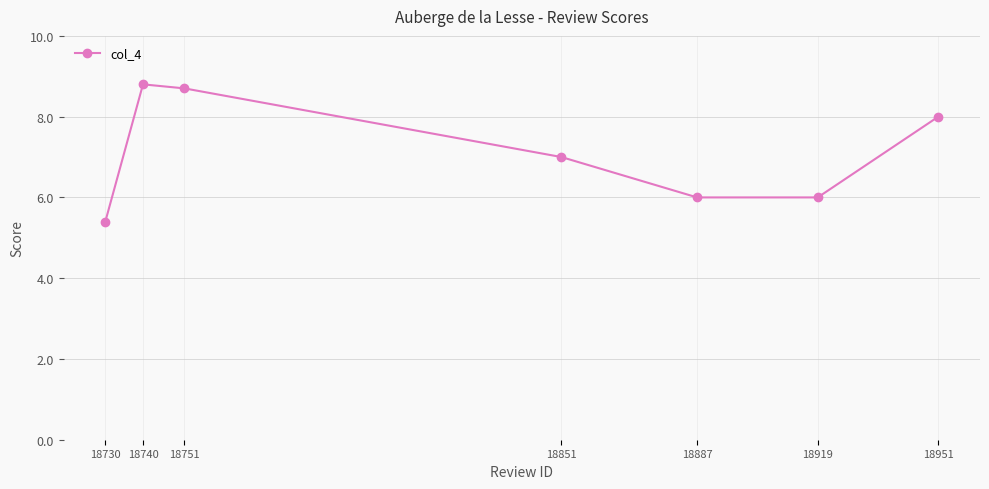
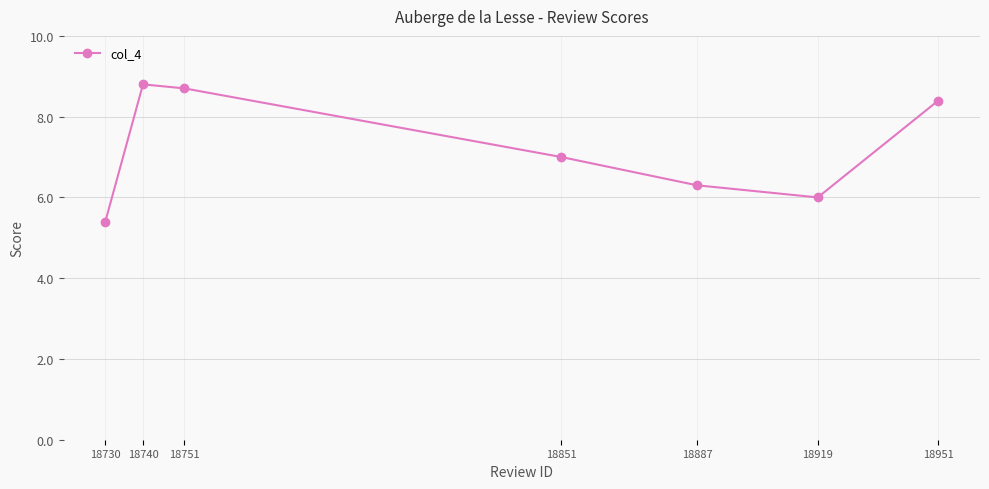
18887: 6.0 -> 6.3
18951: 8.0 -> 8.4
